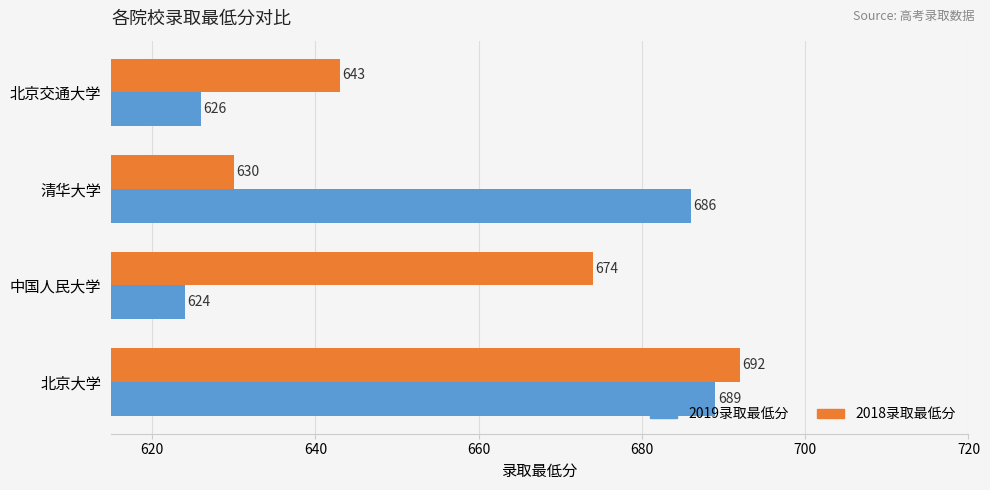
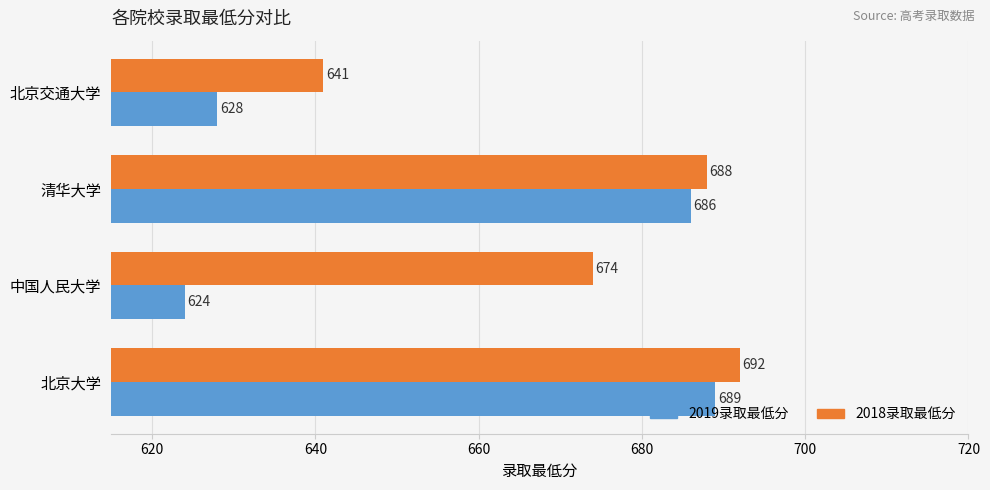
2018录取最低分, 北京交通大学: 643 -> 641
2019录取最低分, 北京交通大学: 626 -> 628
2018录取最低分, 清华大学: 630 -> 688
